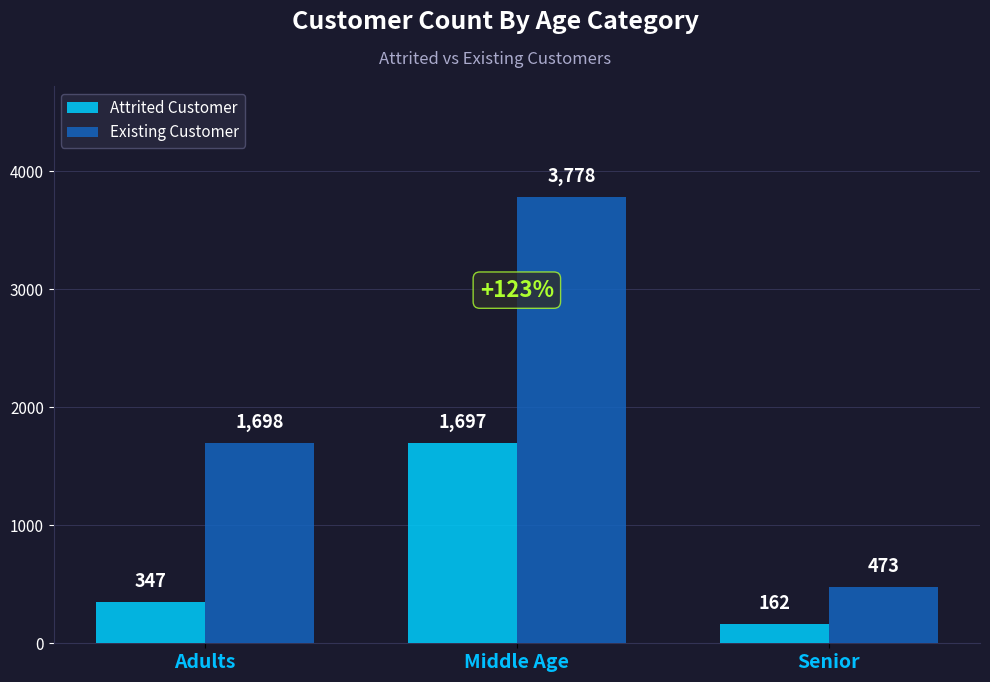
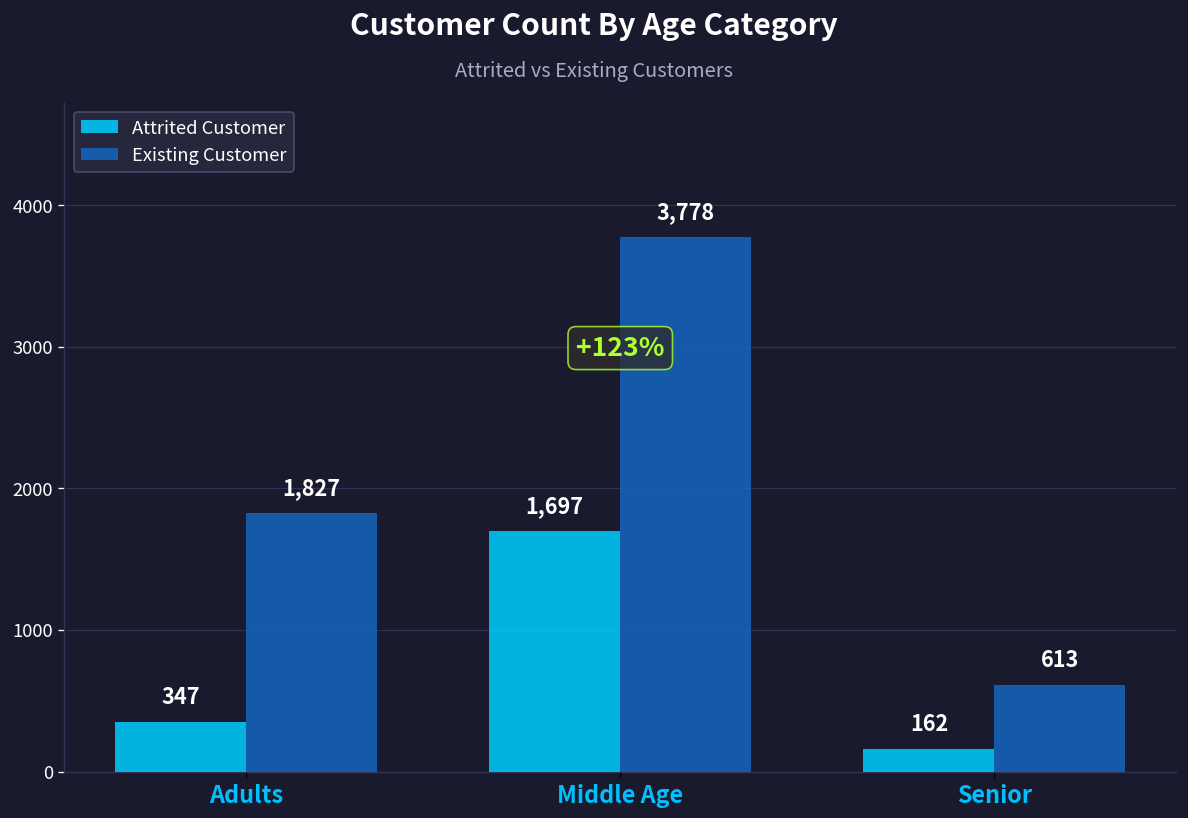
Existing Customer, Adults: 1,698 -> 1,827
Existing Customer, Senior: 473 -> 613
